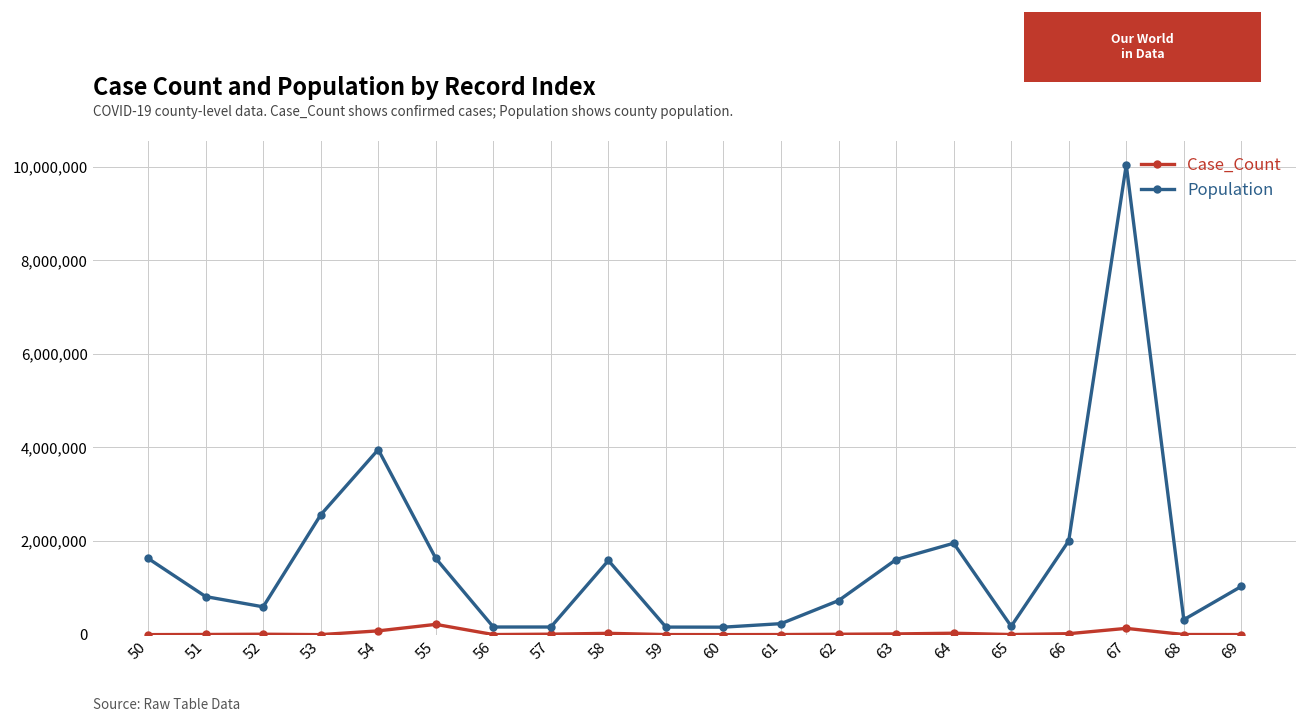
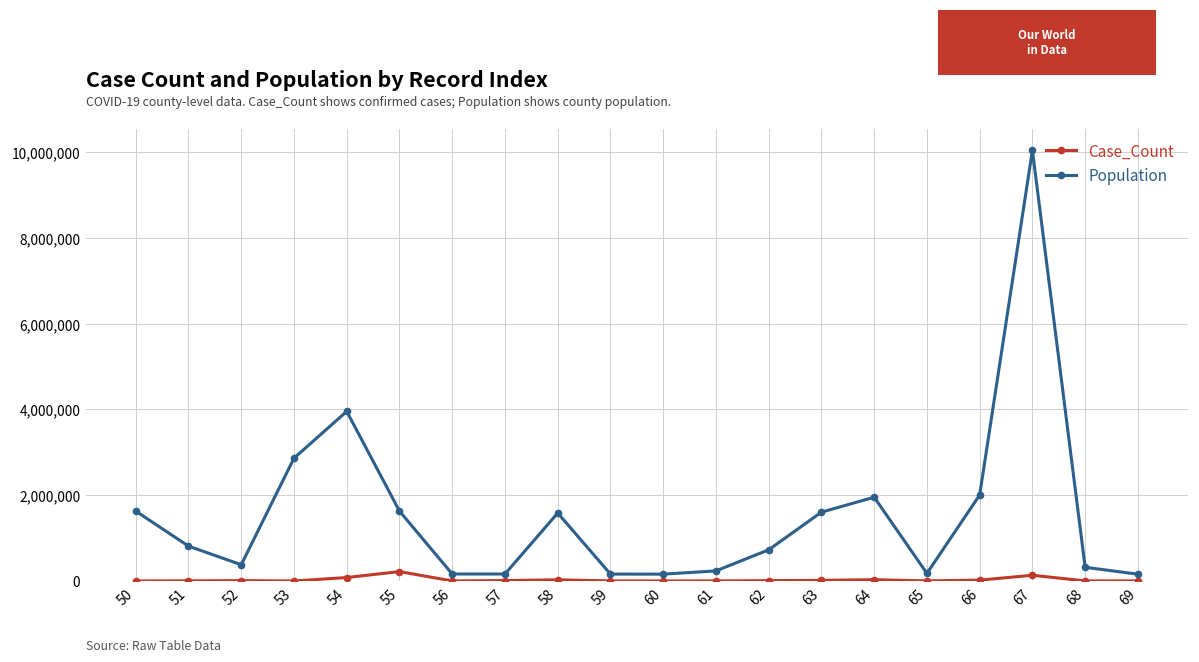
Population, 52: 600,000 -> 400,000
Population, 53: 2,600,000 -> 2,900,000
Population, 69: 1,000,000 -> 200,000
